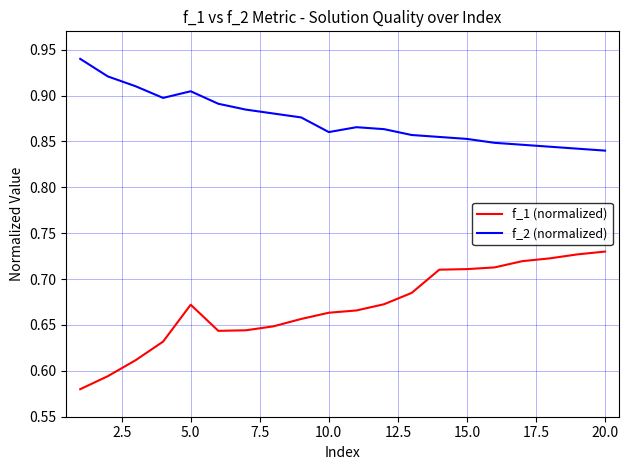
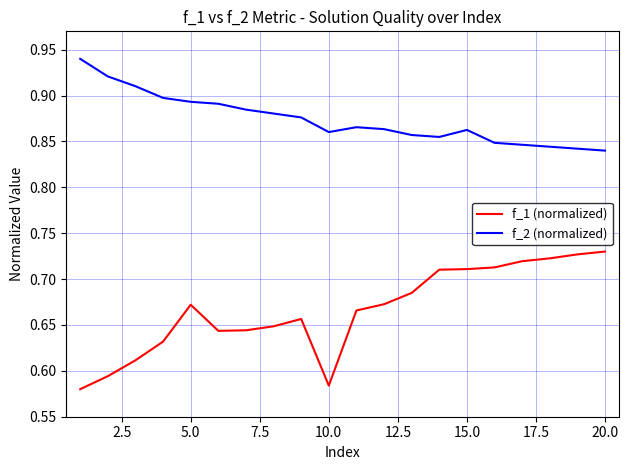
f_2 (normalized), 5.0: 0.90 -> 0.89
f_1 (normalized), 10.0: 0.66 -> 0.58
f_2 (normalized), 15.0: 0.85 -> 0.86
